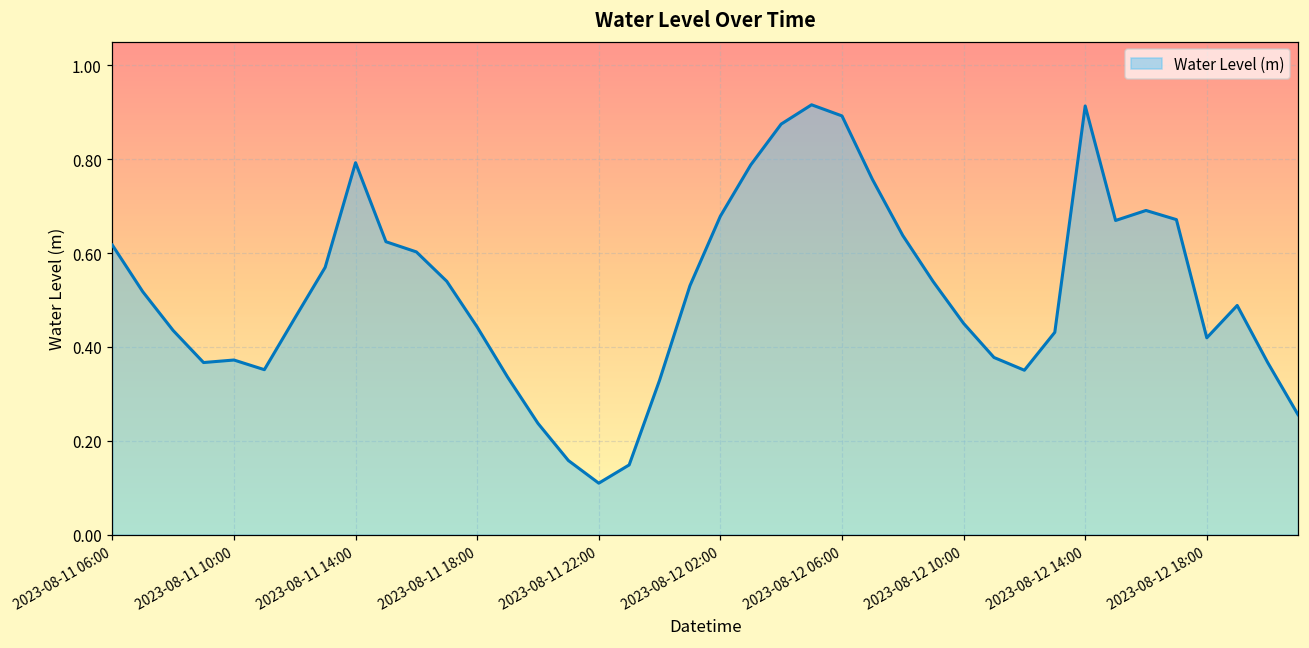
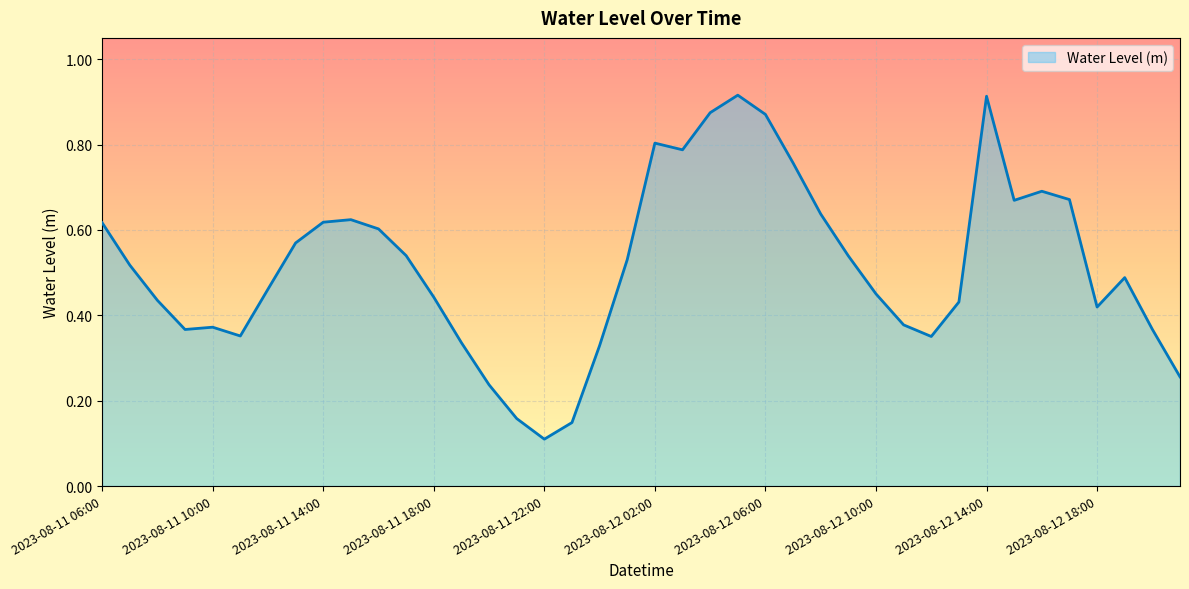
2023-08-11 14:00: 0.79 -> 0.62
2023-08-12 02:00: 0.68 -> 0.80
2023-08-12 06:00: 0.89 -> 0.87
